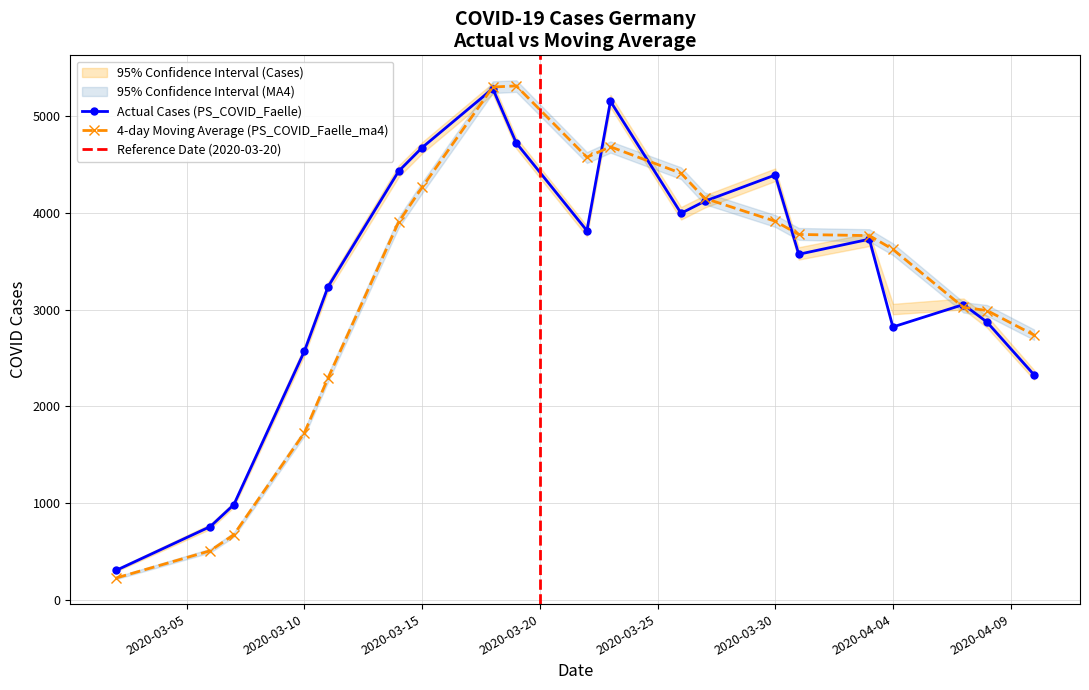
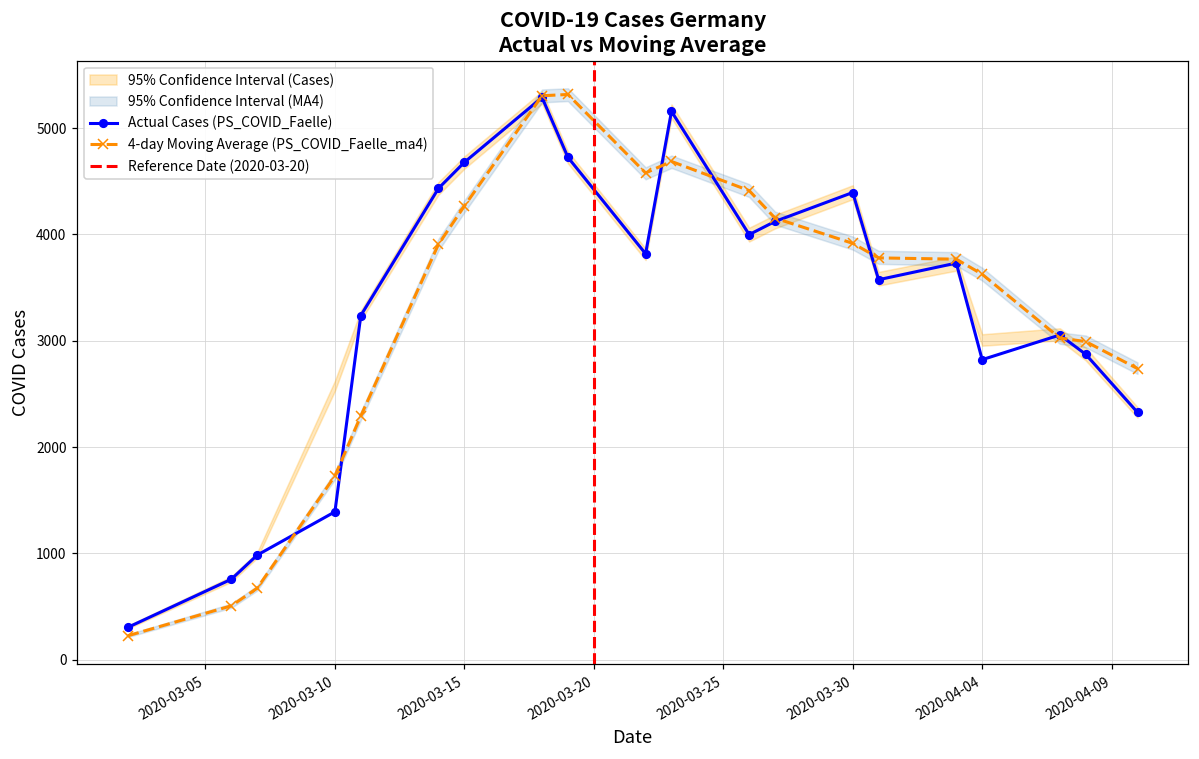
Actual Cases (PS_COVID_Faelle), 2020-03-10: 2600 -> 1400
